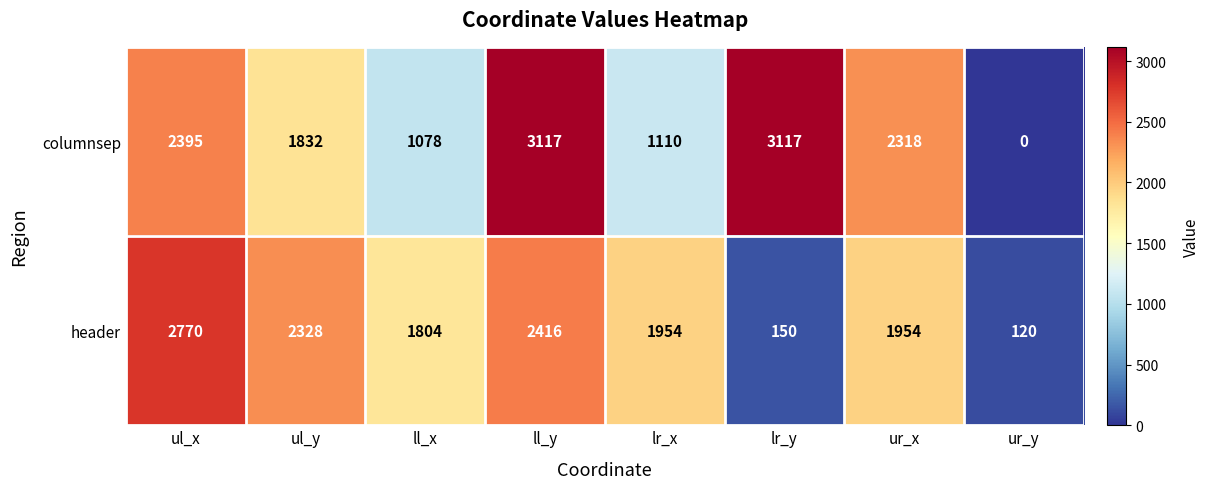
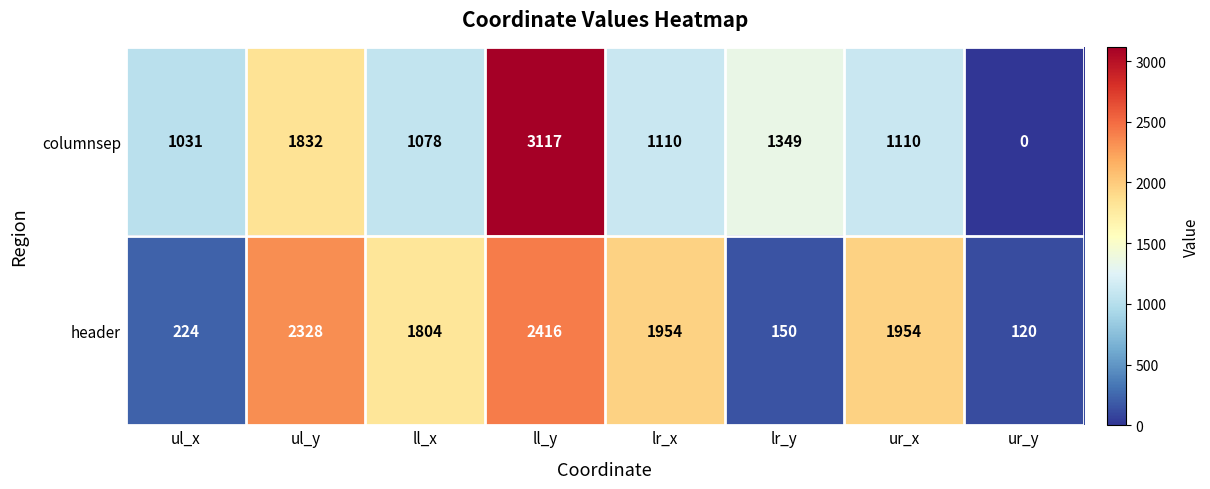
columnsep, ul_x: 2395 -> 1031
columnsep, lr_y: 3117 -> 1349
columnsep, ur_x: 2318 -> 1110
header, ul_x: 2770 -> 224
